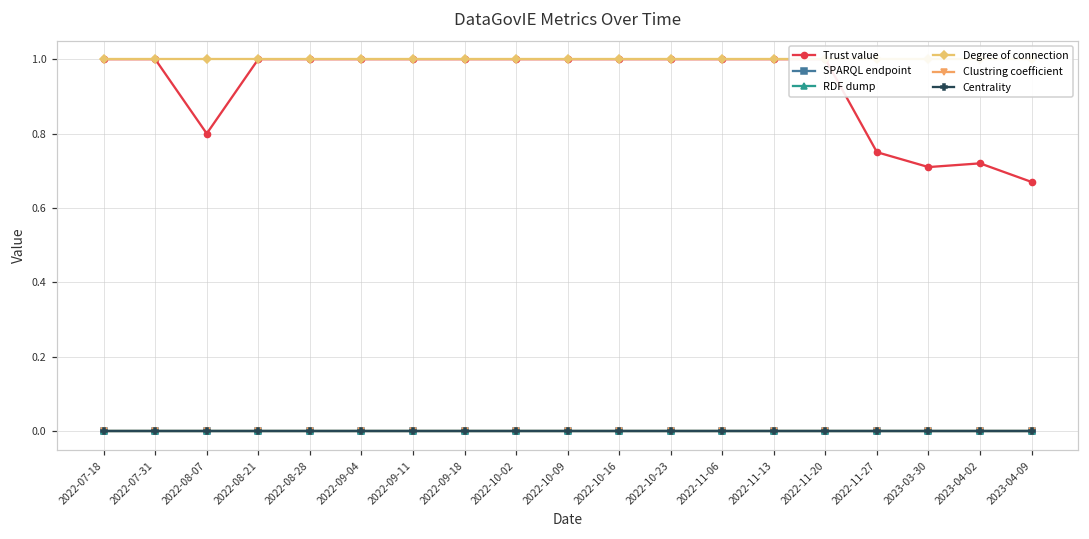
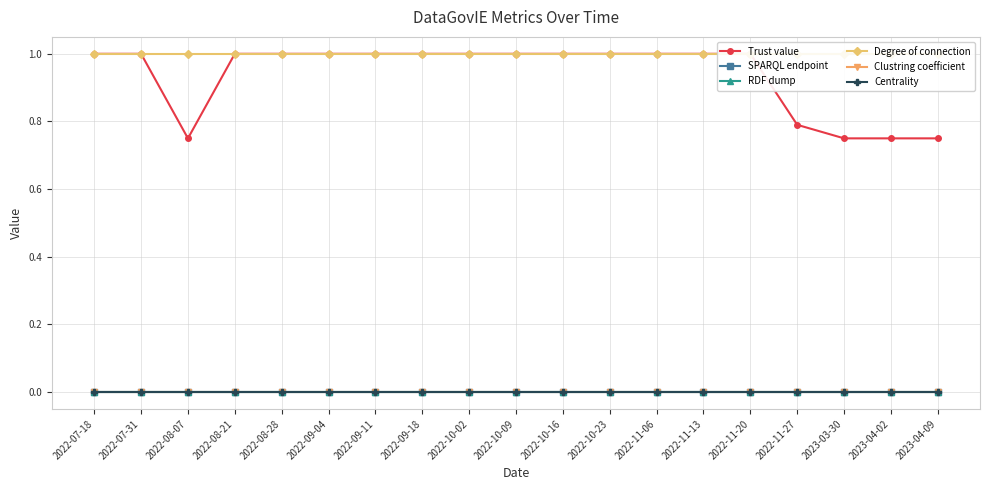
Trust value, 2022-08-07: 0.80 -> 0.75
Trust value, 2022-11-27: 0.75 -> 0.79
Trust value, 2023-03-30: 0.71 -> 0.75
Trust value, 2023-04-02: 0.72 -> 0.75
Trust value, 2023-04-09: 0.67 -> 0.75
